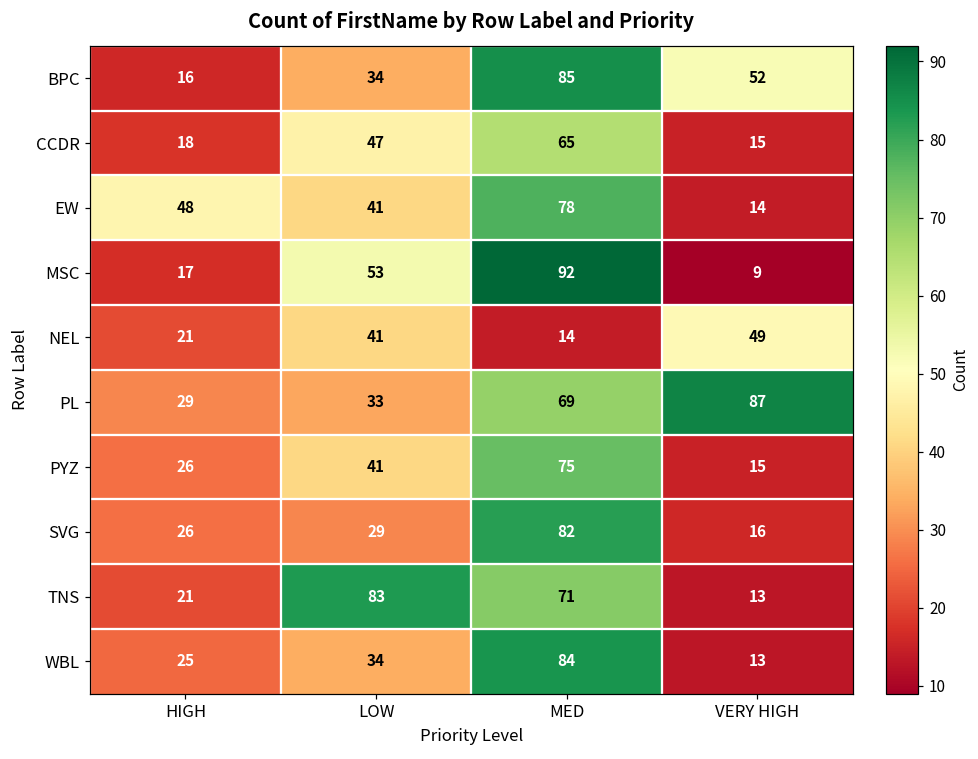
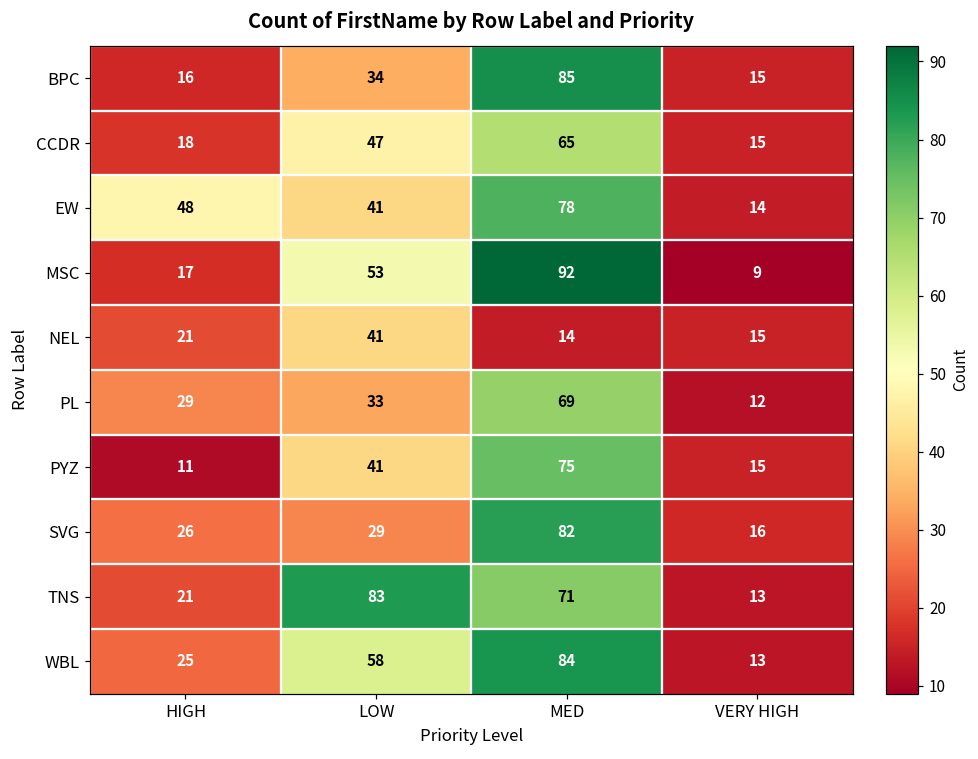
BPC, VERY HIGH: 52 -> 15
NEL, VERY HIGH: 49 -> 15
PL, VERY HIGH: 87 -> 12
PYZ, HIGH: 26 -> 11
WBL, LOW: 34 -> 58
